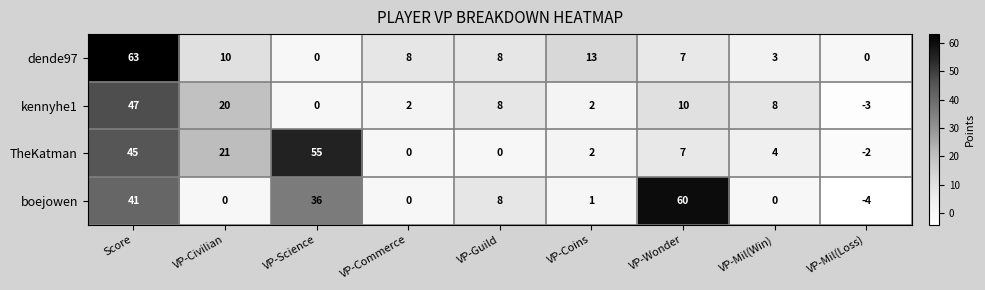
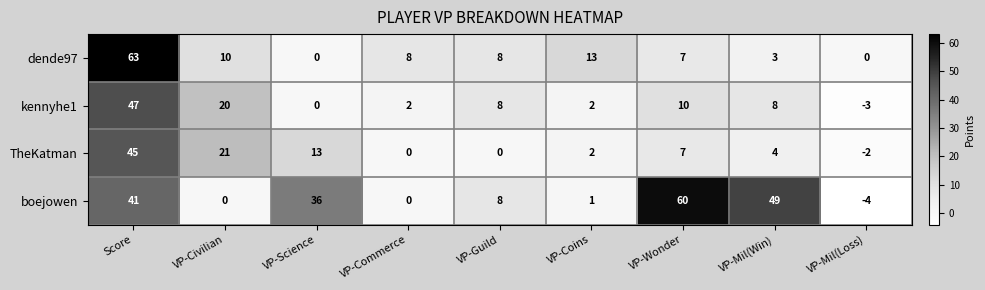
TheKatman, VP-Science: 55 -> 13
boejowen, VP-Mil(Win): 0 -> 49
